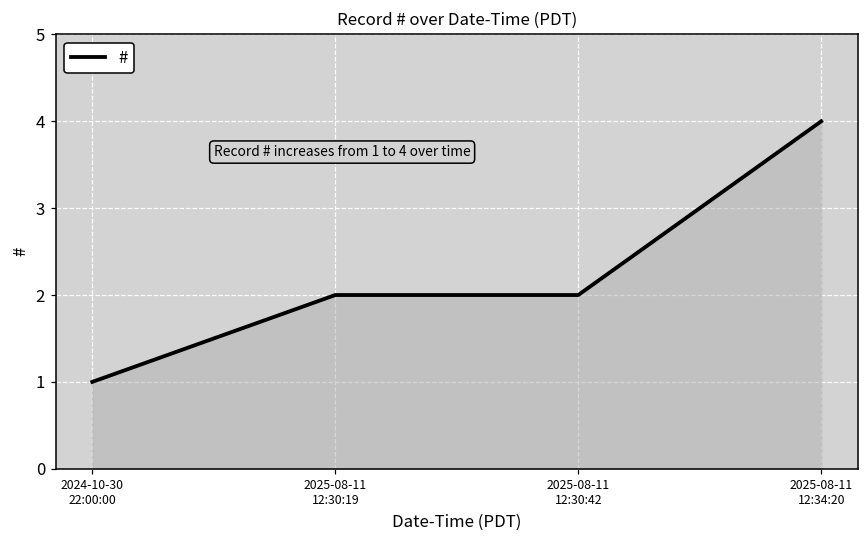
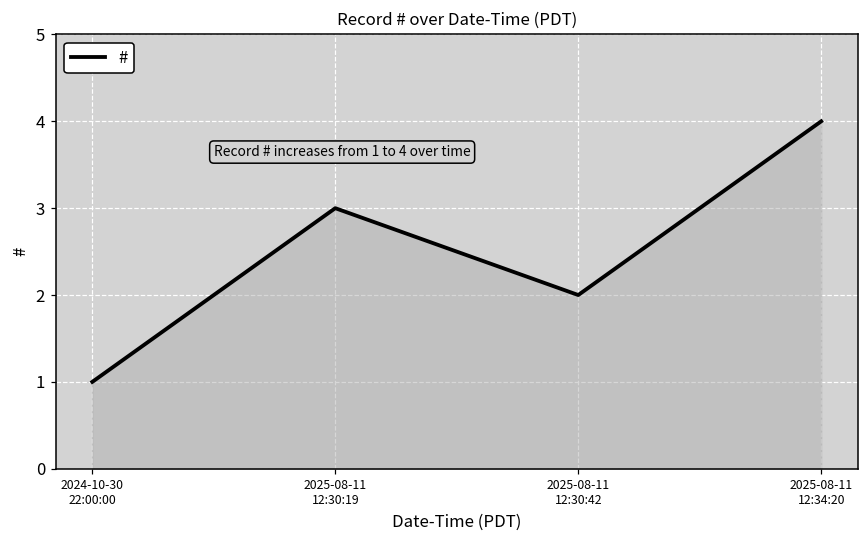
2025-08-11 12:30:19: 2 -> 3
